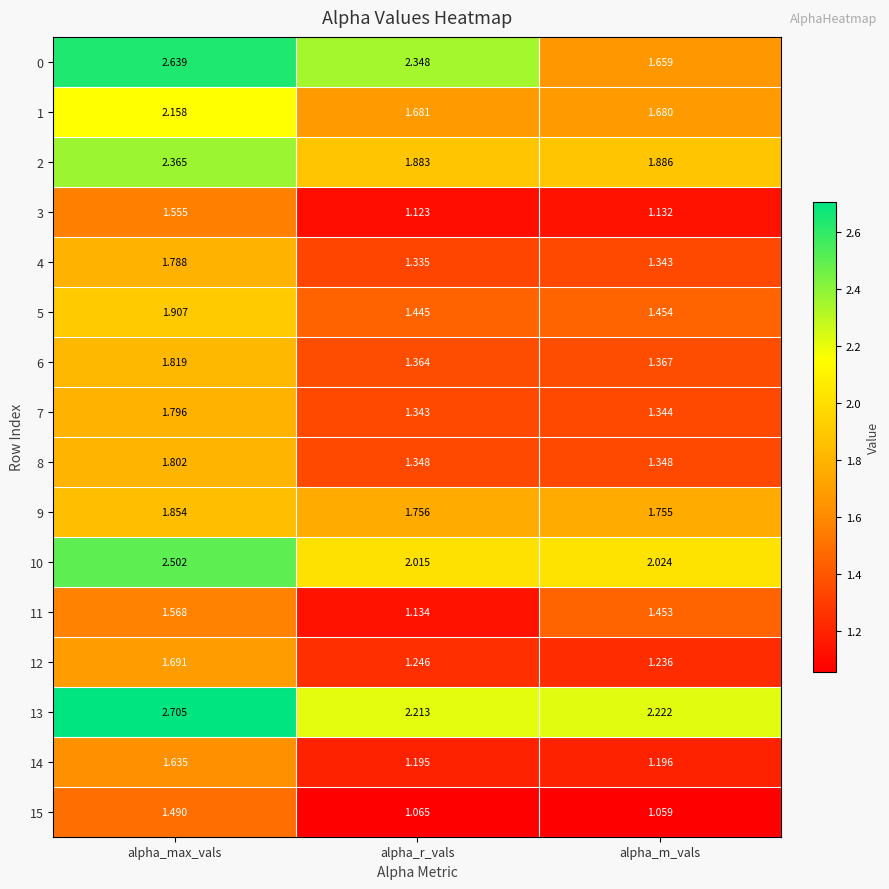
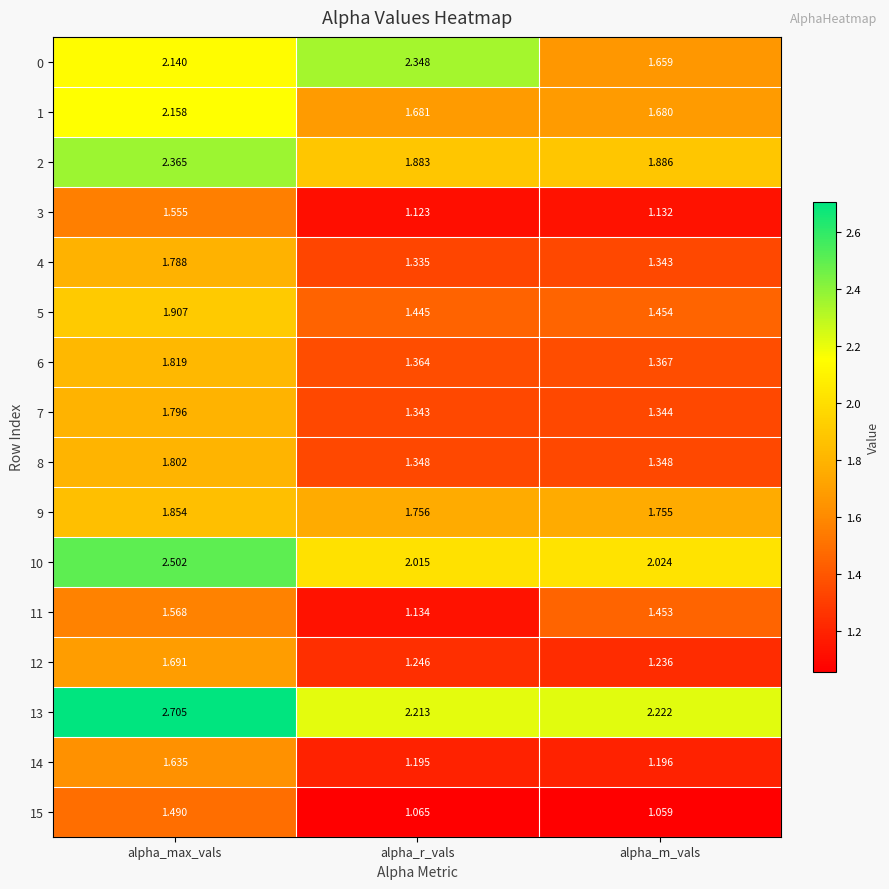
0, alpha_max_vals: 2.639 -> 2.140
